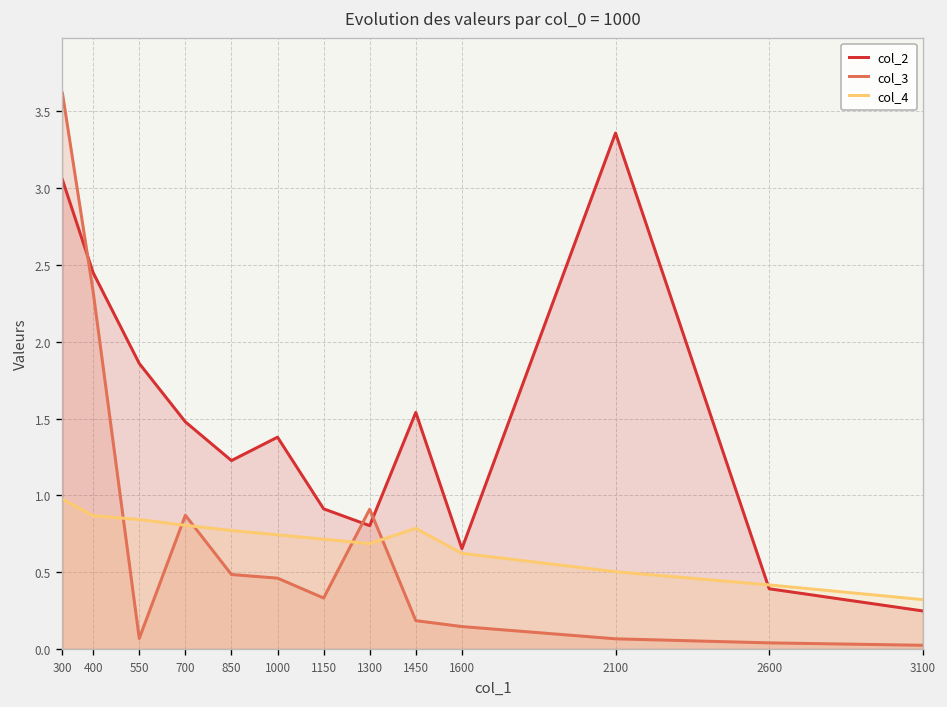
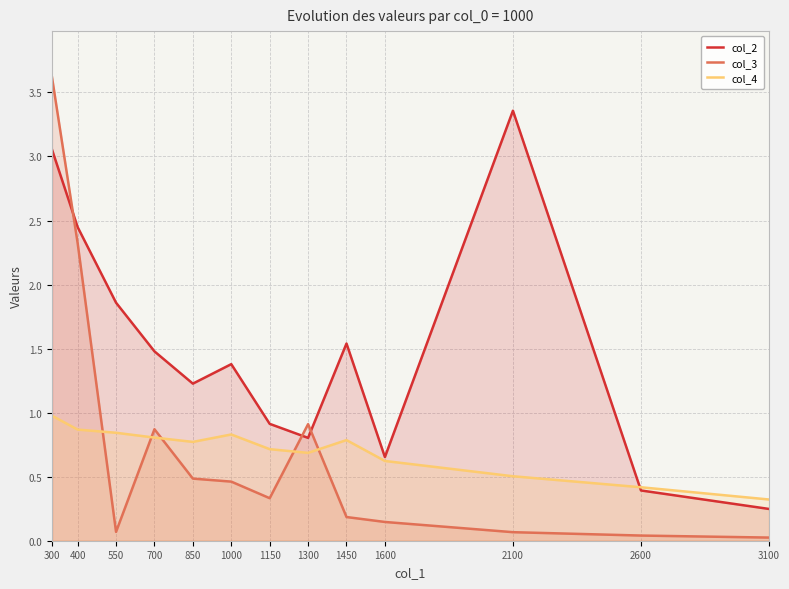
col_4, 1000: 0.74 -> 0.83
